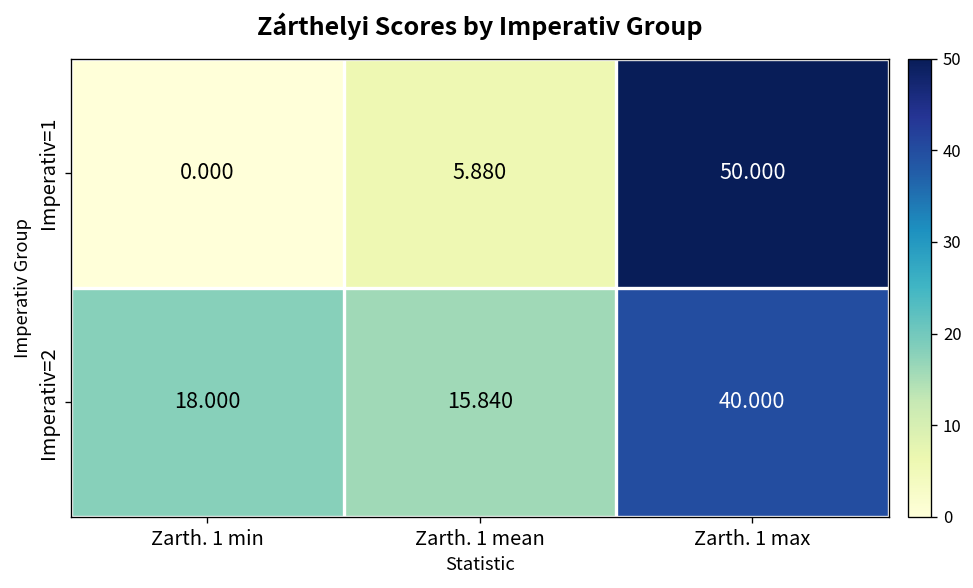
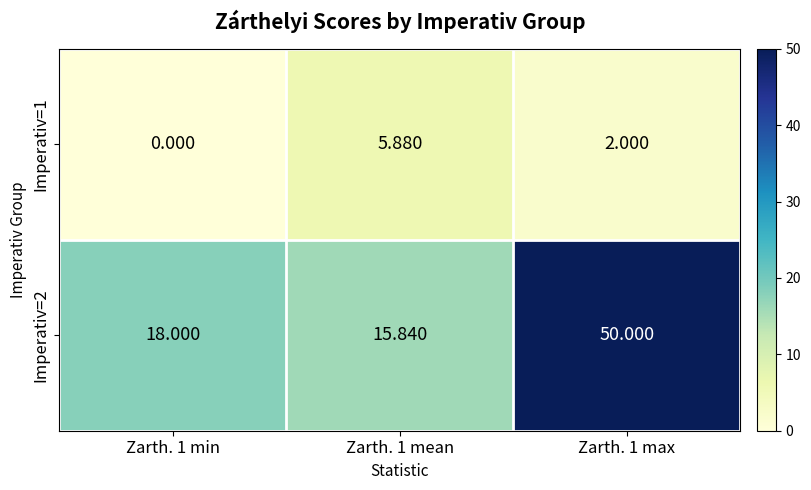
Imperativ=1, Zarth. 1 max: 50.000 -> 2.000
Imperativ=2, Zarth. 1 max: 40.000 -> 50.000
